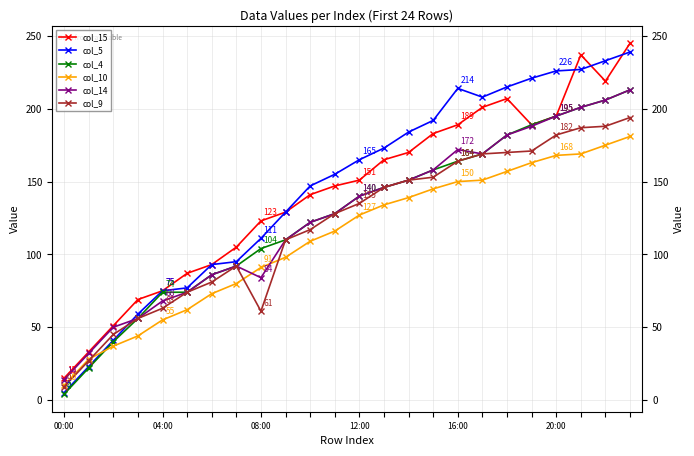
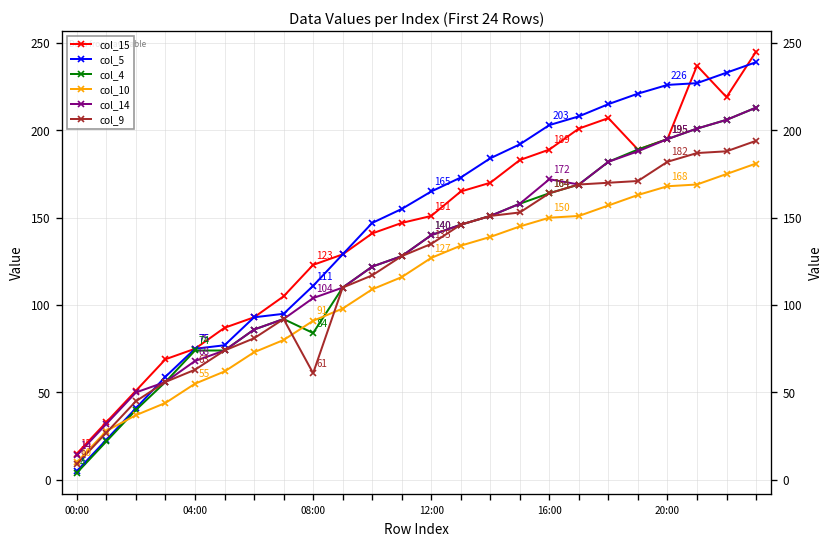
col_4, 08:00: 104 -> 84
col_14, 08:00: 84 -> 104
col_5, 16:00: 214 -> 203
